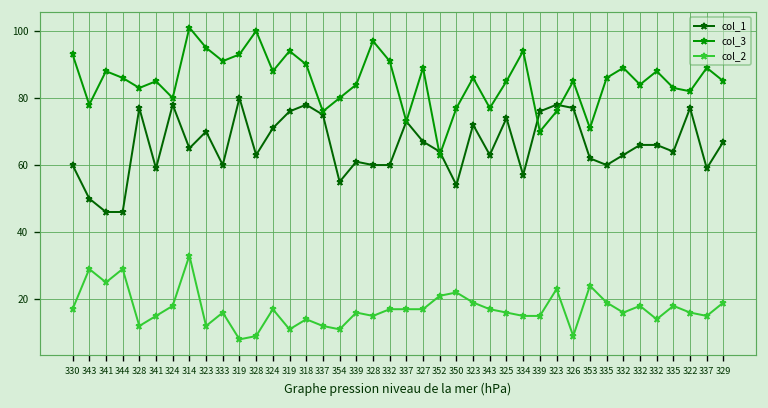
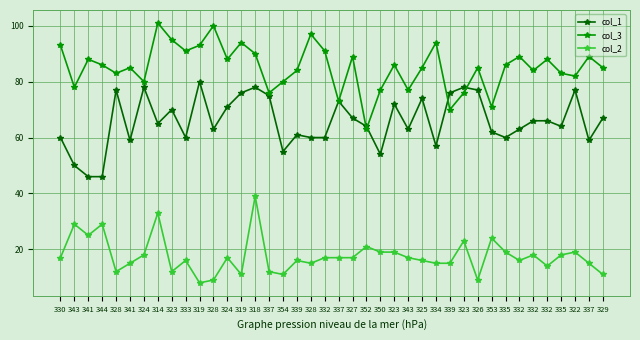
col_2, 318: 14 -> 39
col_2, 350: 22 -> 19
col_2, 322: 16 -> 19
col_2, 329: 19 -> 11
